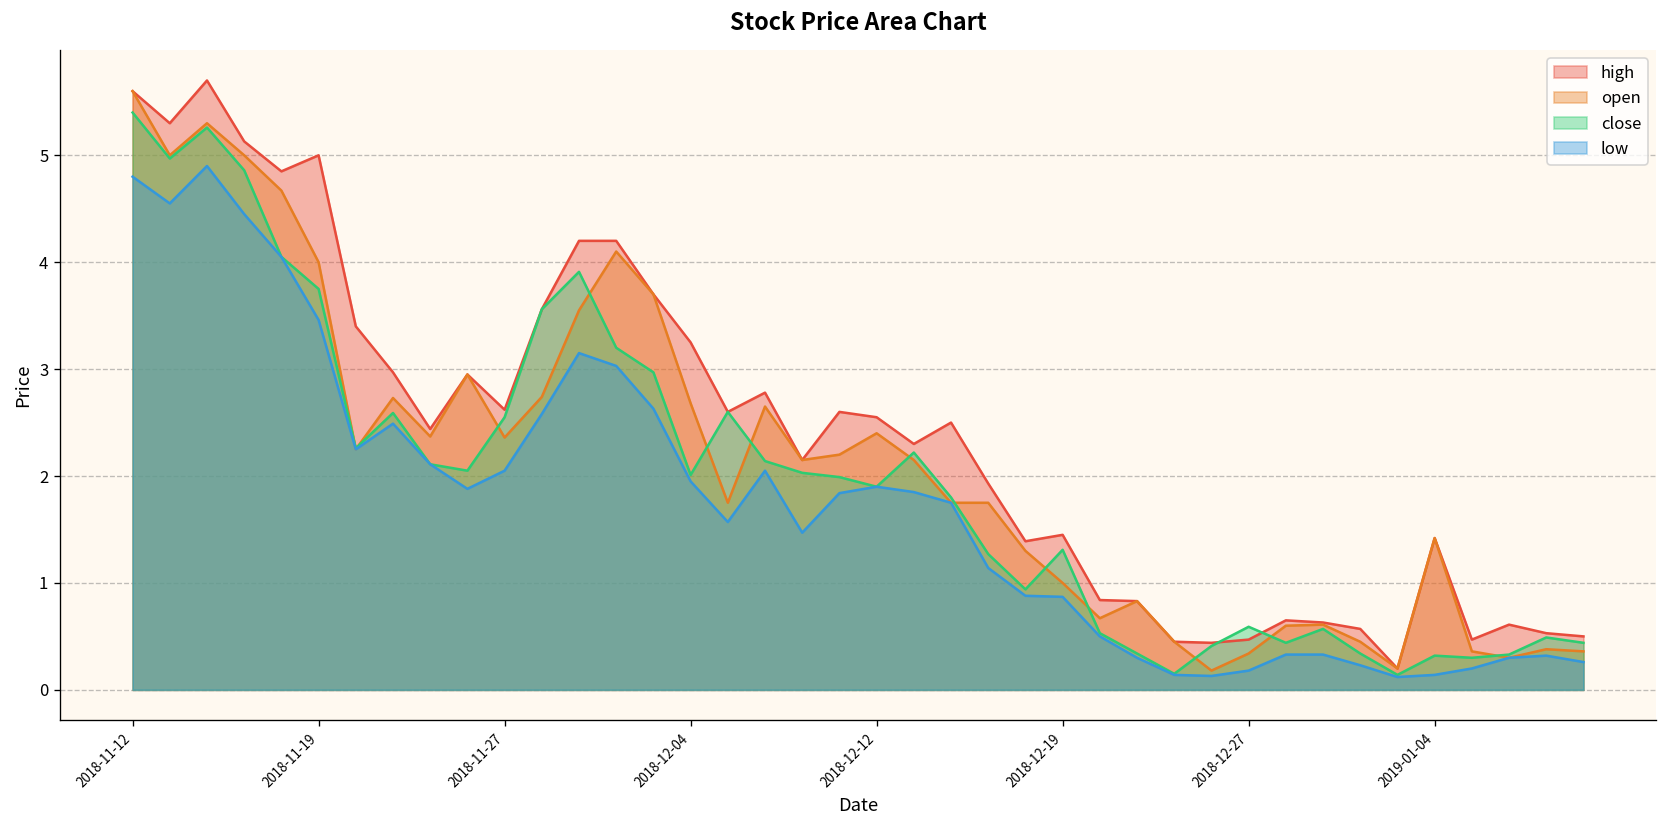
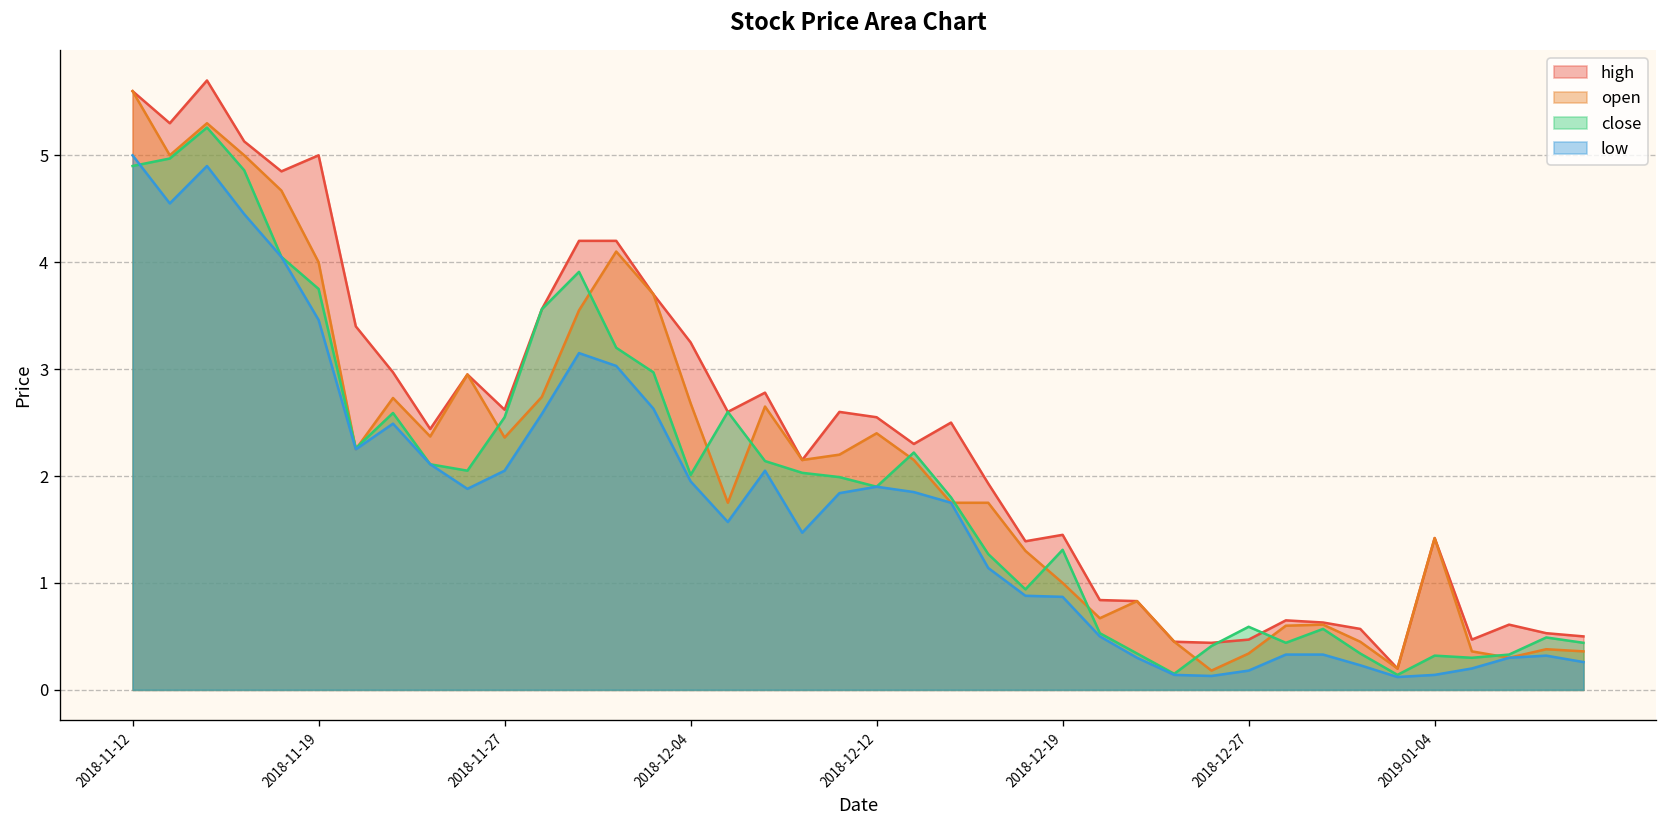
close, 2018-11-12: 5.4 -> 4.9
low, 2018-11-12: 4.8 -> 5.0
